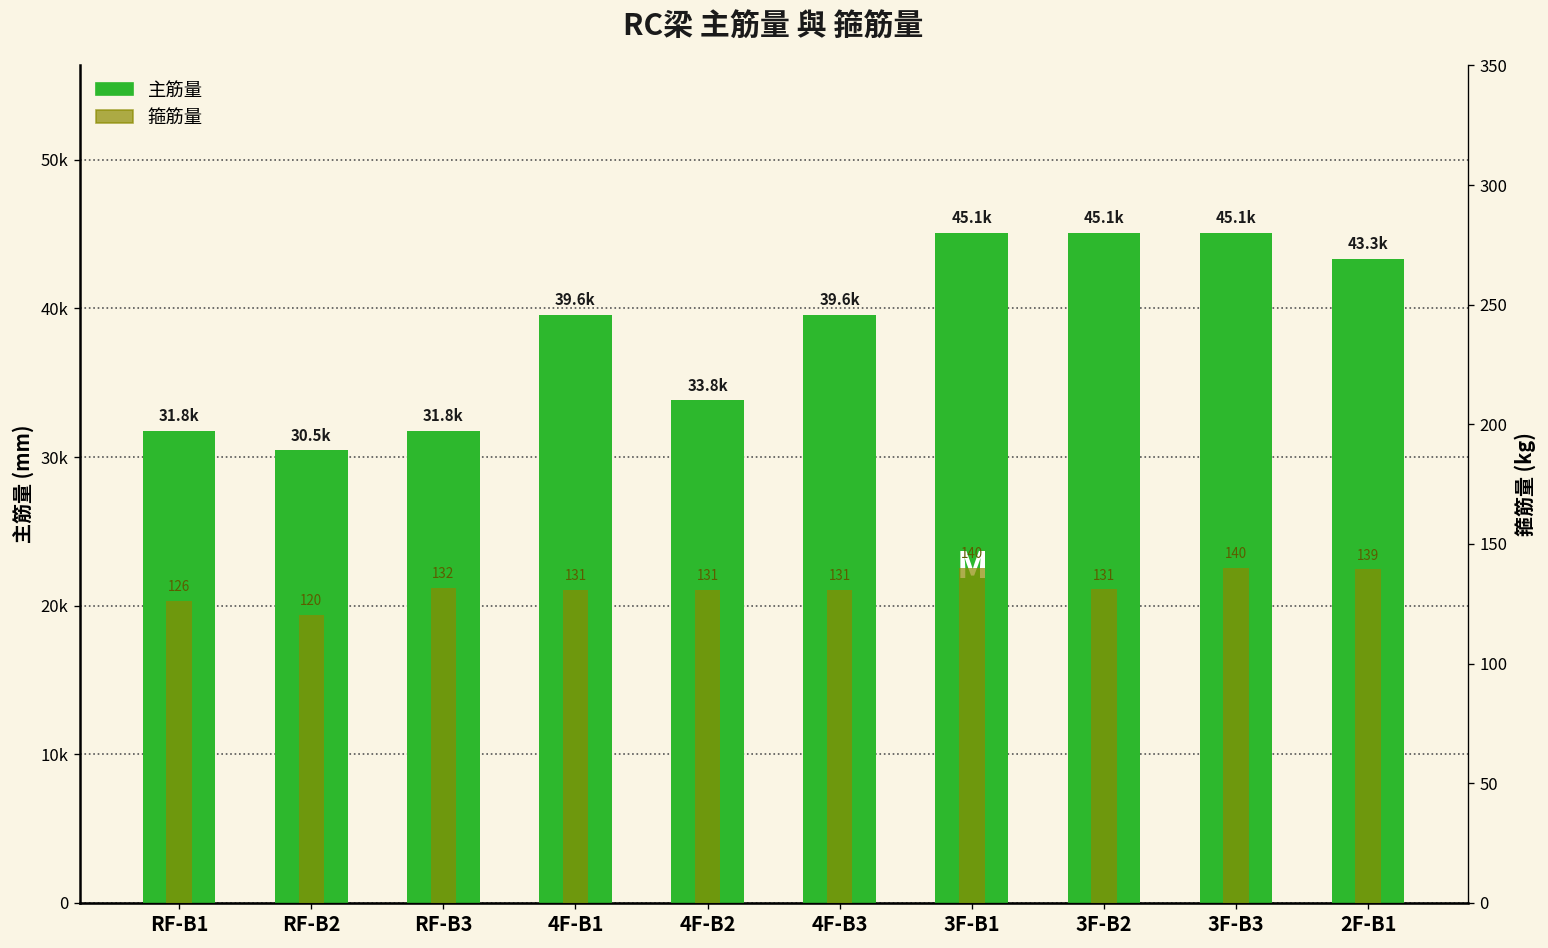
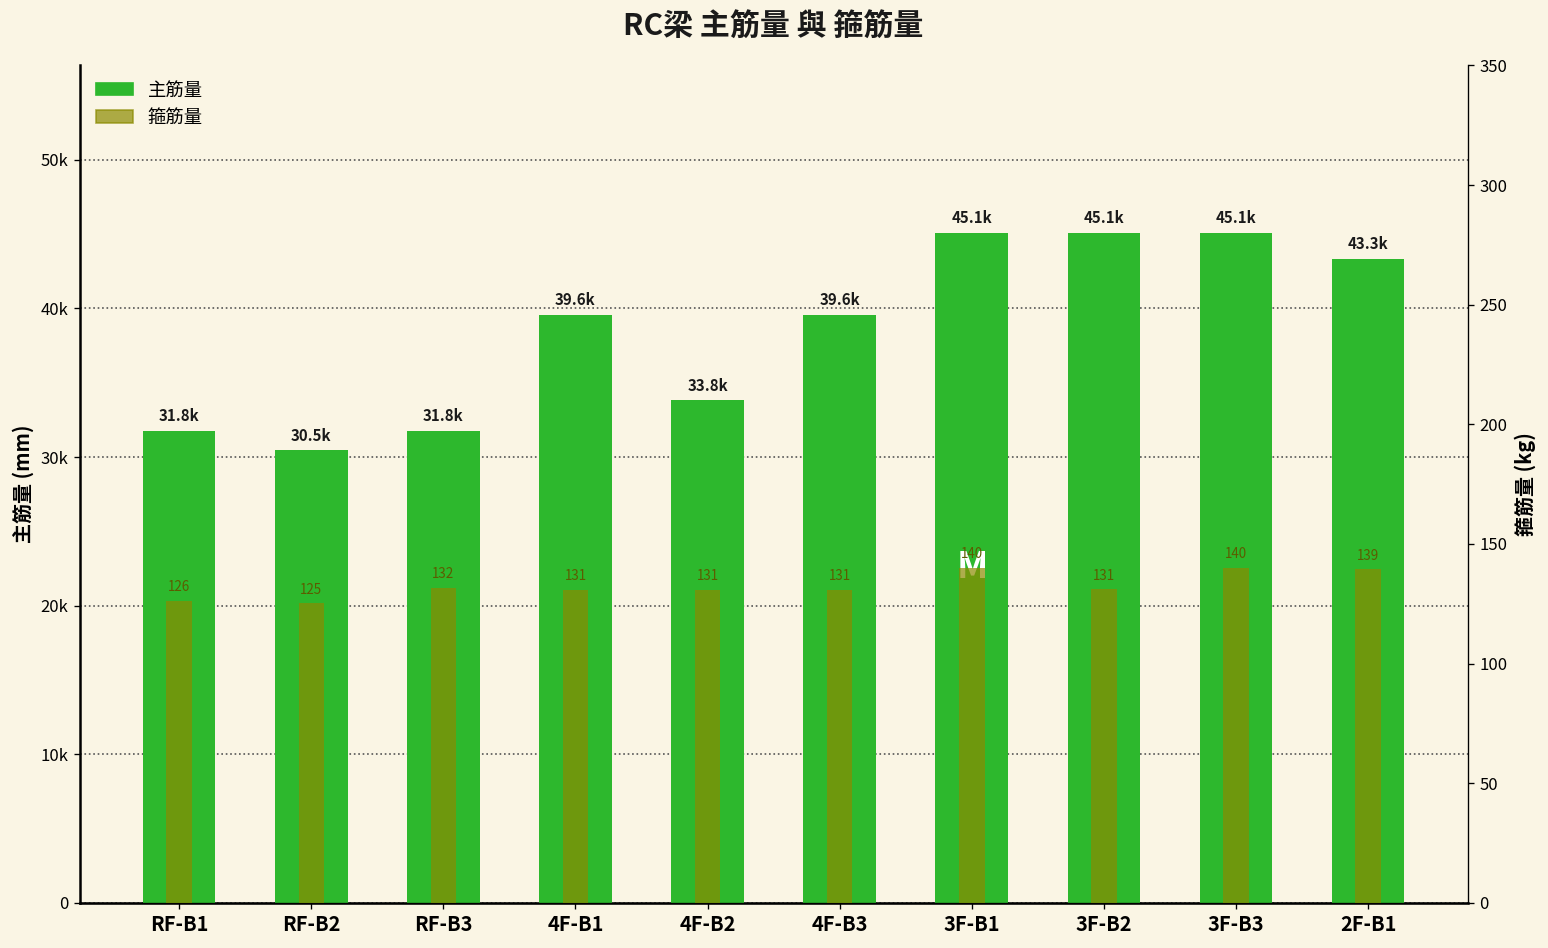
箍筋量, RF-B2: 120 -> 125
